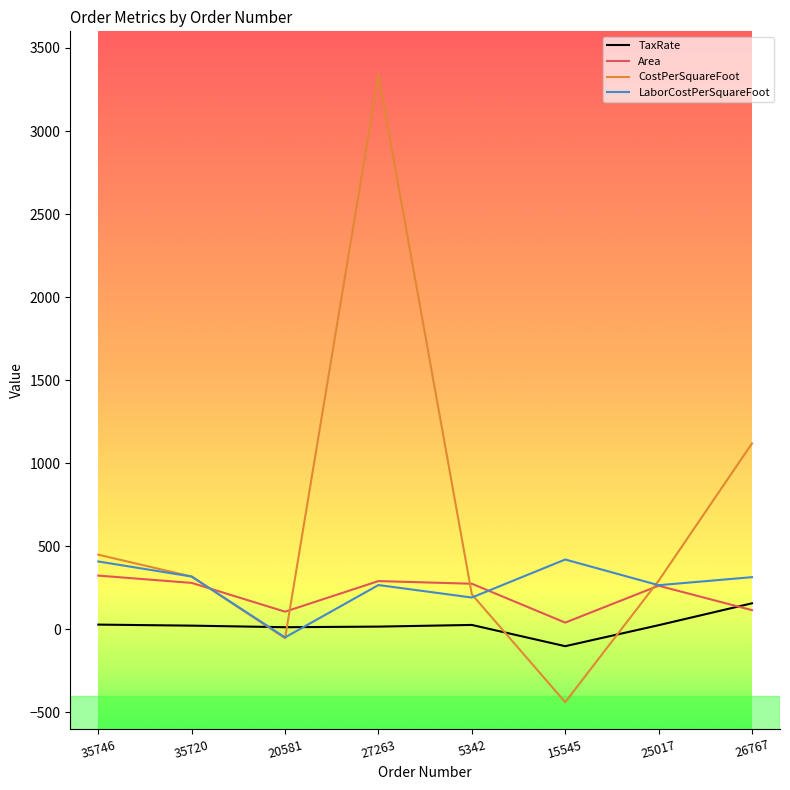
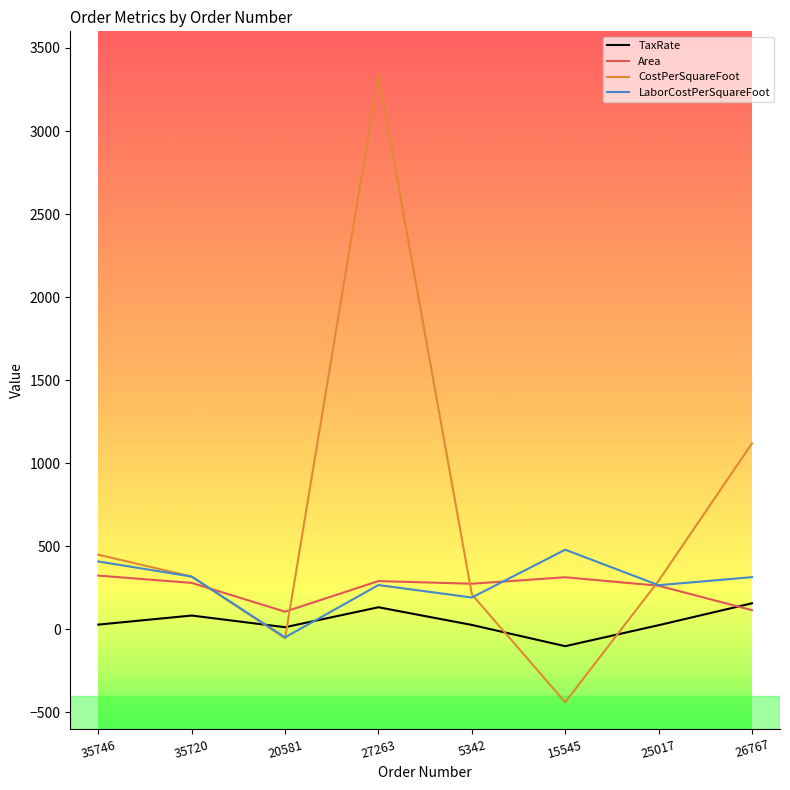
TaxRate, 35720: 20 -> 80
TaxRate, 27263: 20 -> 130
Area, 15545: 40 -> 310
LaborCostPerSquareFoot, 15545: 420 -> 480
